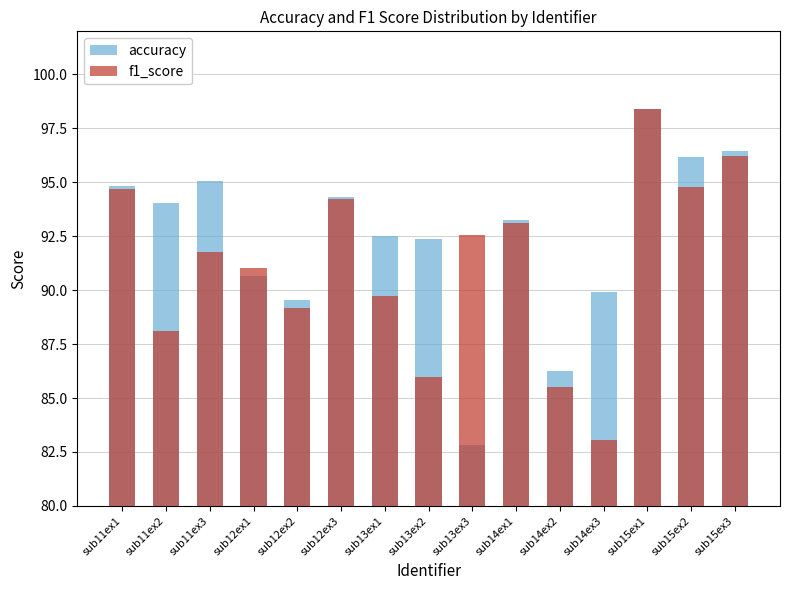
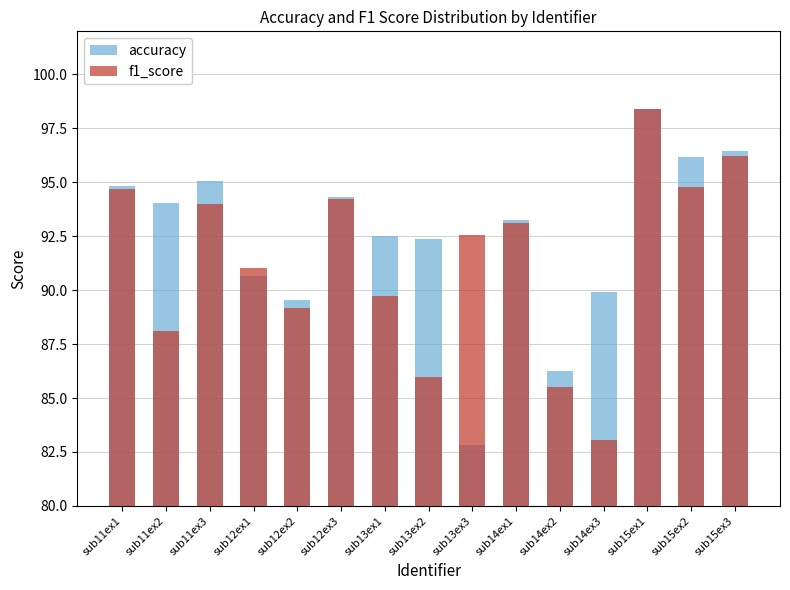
f1_score, sub11ex3: 91.8 -> 94.0
